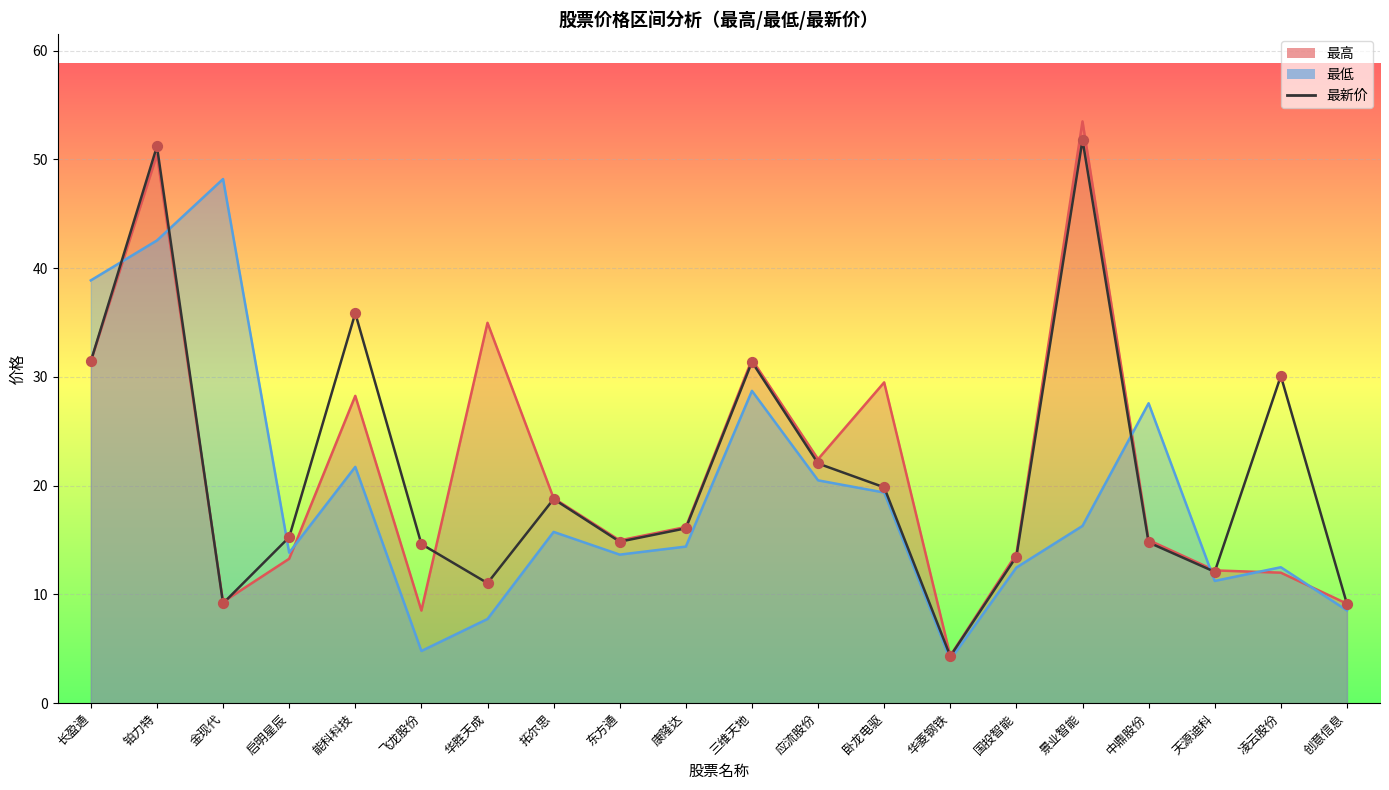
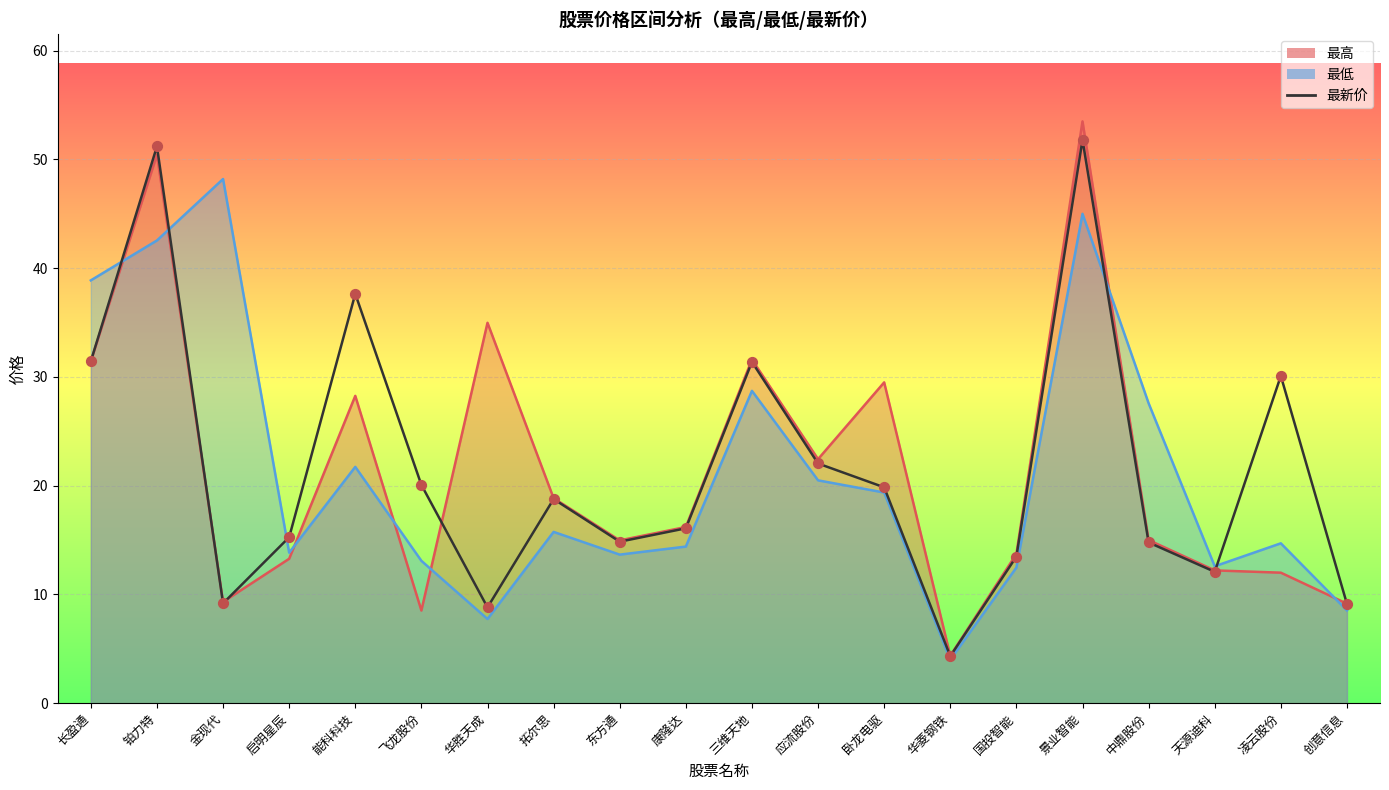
最新价, 能科科技: 35.9 -> 37.6
最低, 飞龙股份: 4.8 -> 13.1
最新价, 飞龙股份: 14.6 -> 20.1
最新价, 华胜天成: 11.0 -> 8.8
最低, 景业智能: 16.3 -> 45.0
最低, 天源迪科: 11.2 -> 12.6
最低, 凌云股份: 12.5 -> 14.7
